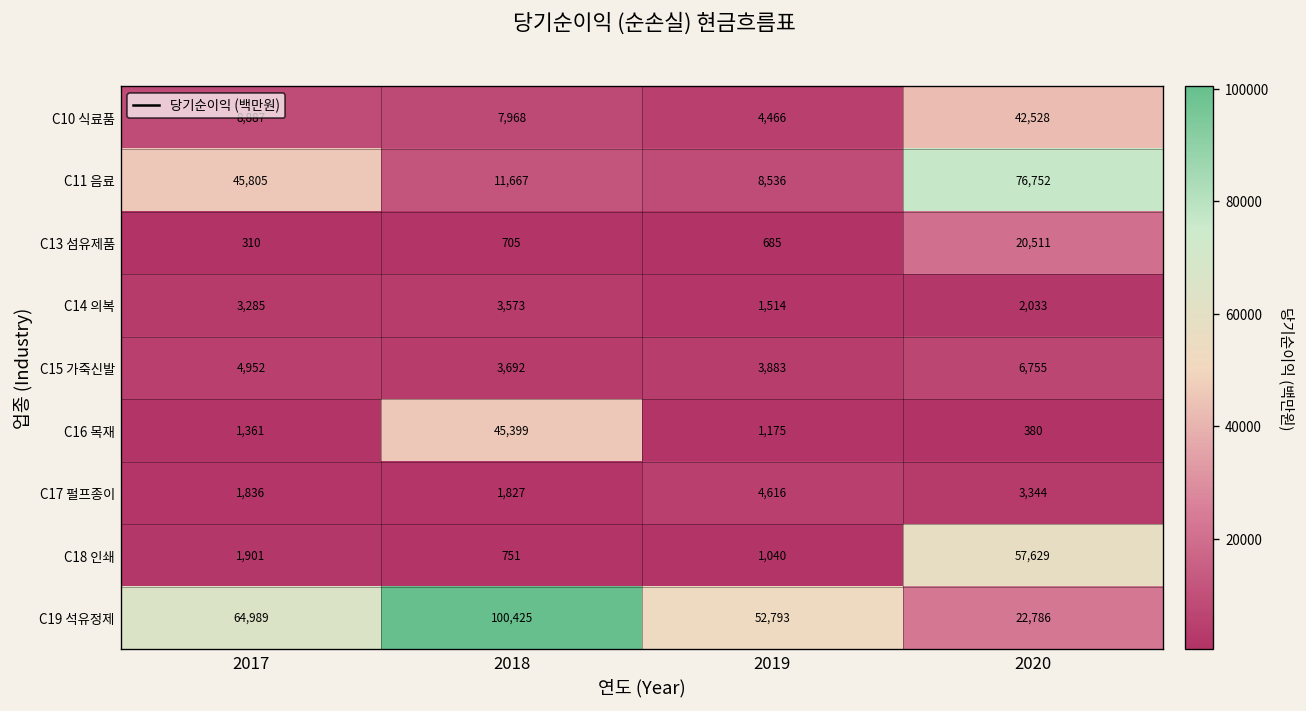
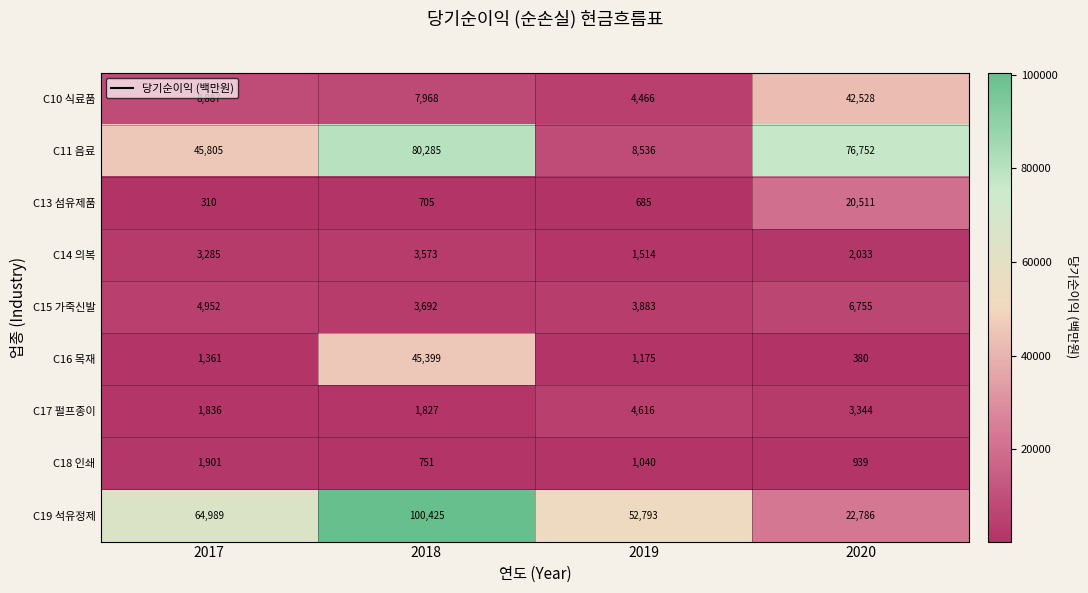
C11 음료, 2018: 11,667 -> 80,285
C18 인쇄, 2020: 57,629 -> 939
